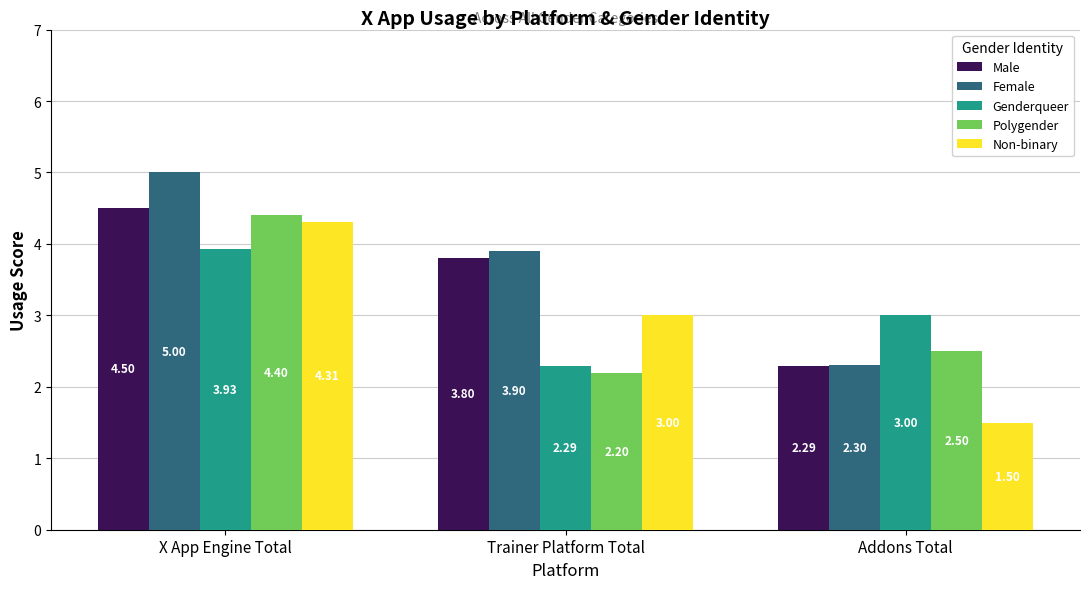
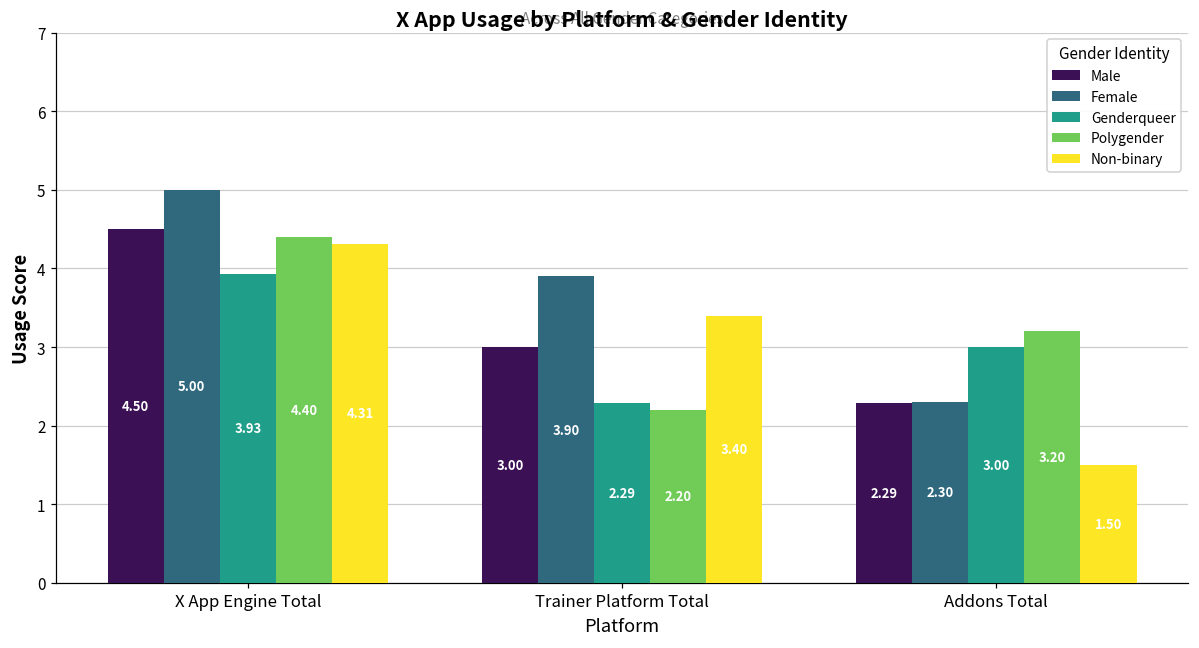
Male, Trainer Platform Total: 3.80 -> 3.00
Non-binary, Trainer Platform Total: 3.00 -> 3.40
Polygender, Addons Total: 2.50 -> 3.20
